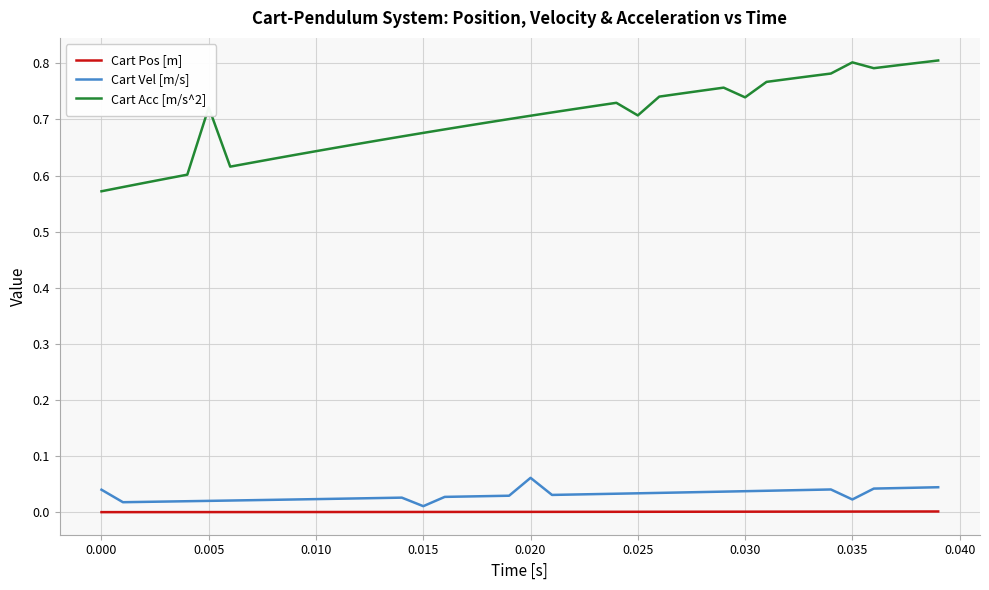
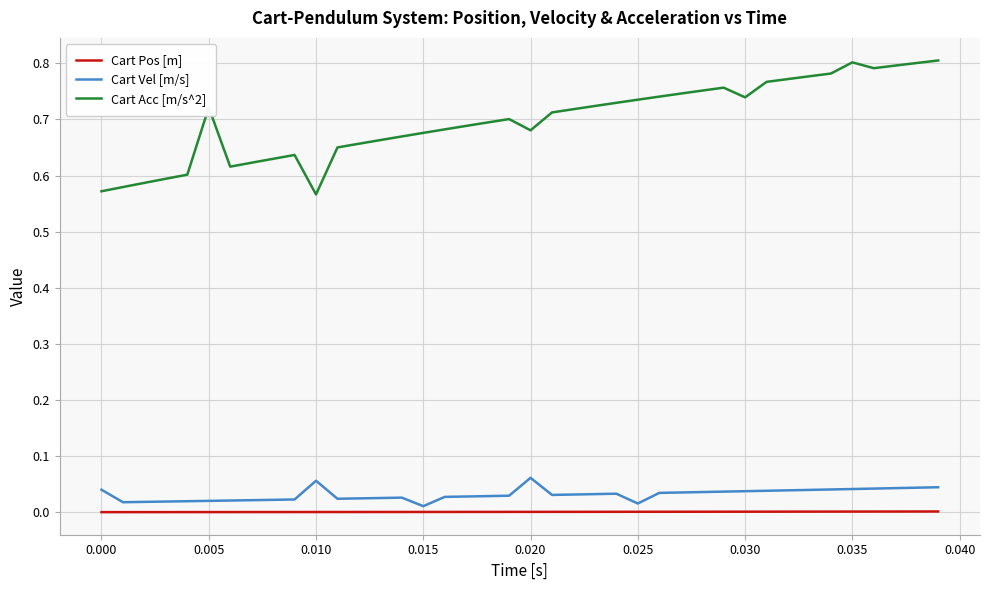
Cart Vel [m/s], 0.010: 0.02 -> 0.06
Cart Acc [m/s^2], 0.010: 0.64 -> 0.57
Cart Acc [m/s^2], 0.020: 0.71 -> 0.68
Cart Vel [m/s], 0.025: 0.03 -> 0.02
Cart Acc [m/s^2], 0.025: 0.71 -> 0.74
Cart Vel [m/s], 0.035: 0.02 -> 0.04
